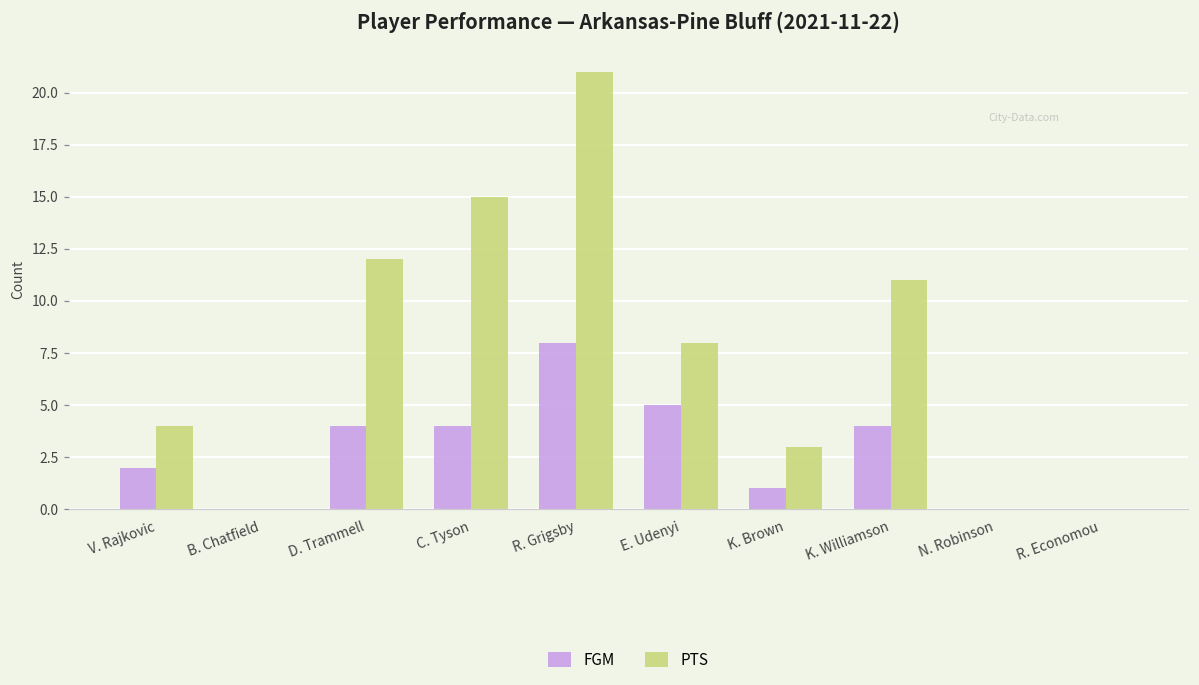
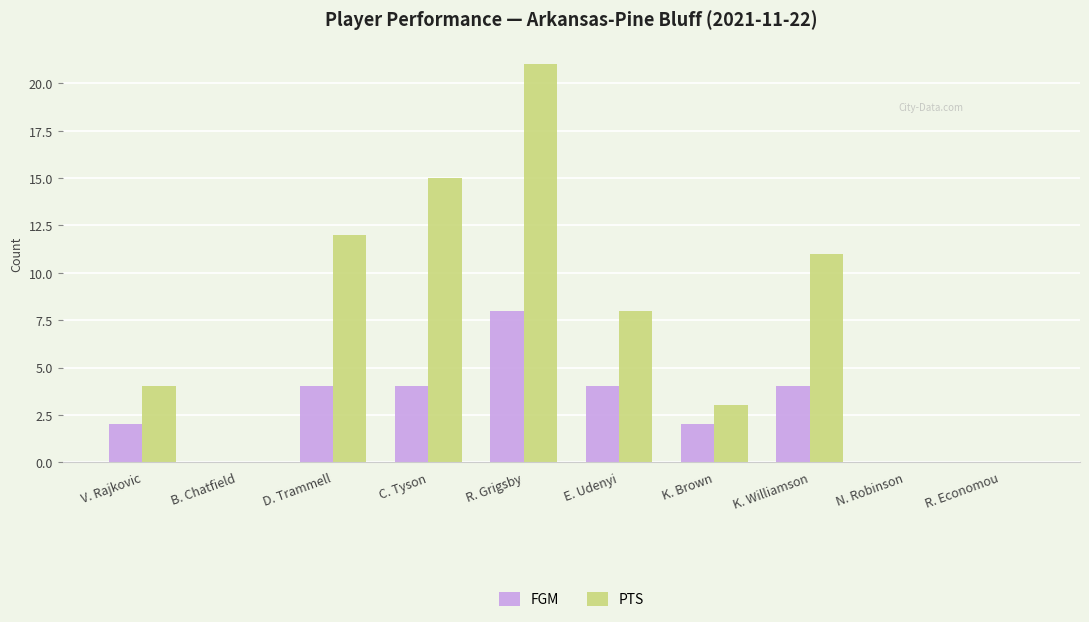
FGM, E. Udenyi: 5 -> 4
FGM, K. Brown: 1 -> 2
